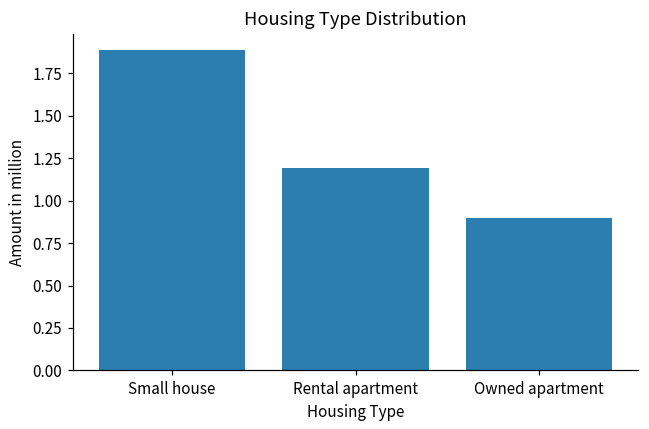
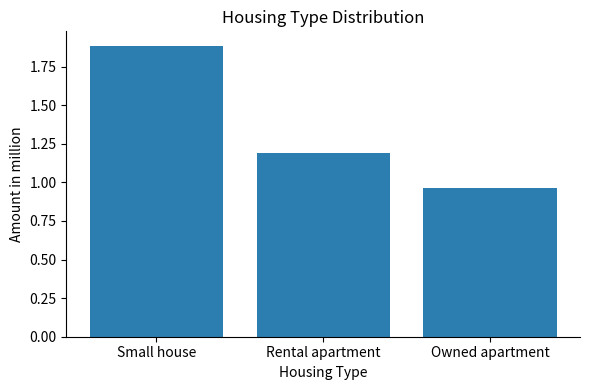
Owned apartment: 0.90 -> 0.96
